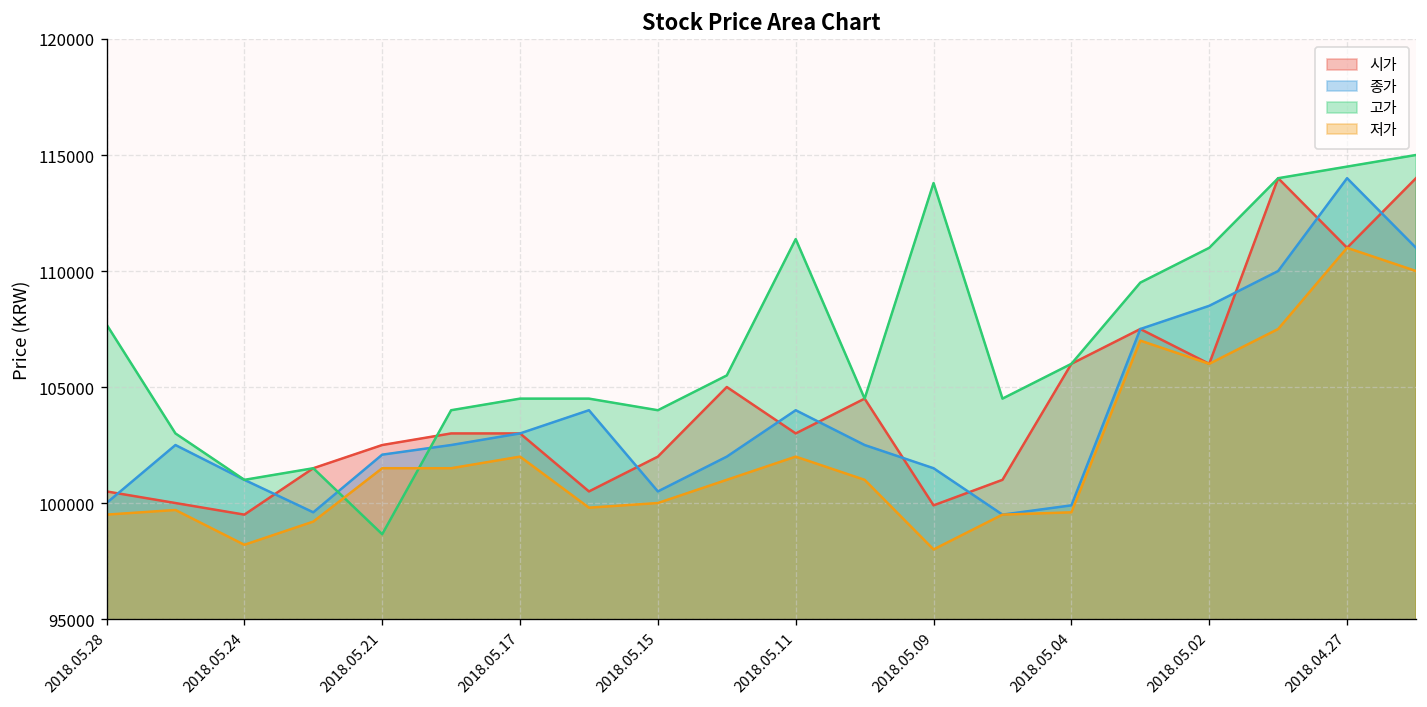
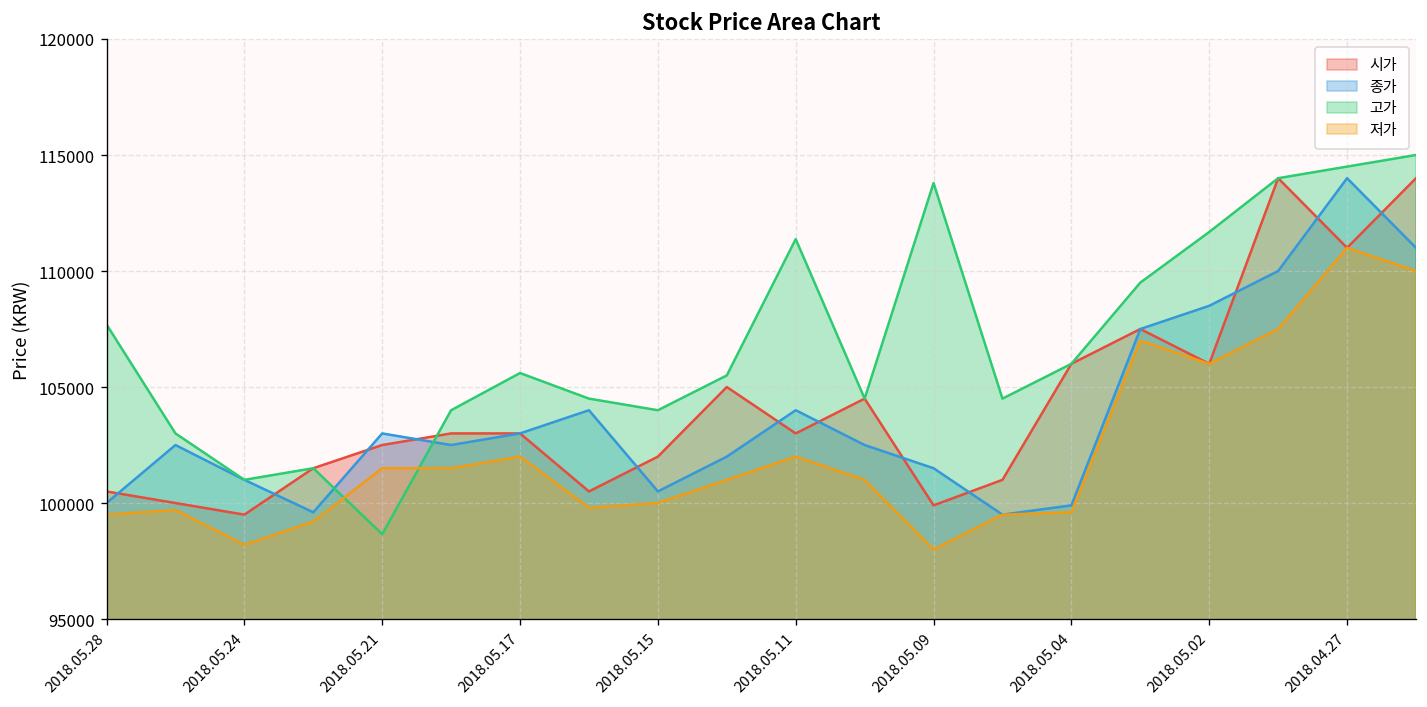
종가, 2018.05.21: 102100 -> 103000
고가, 2018.05.17: 104500 -> 105600
고가, 2018.05.02: 111000 -> 111700
